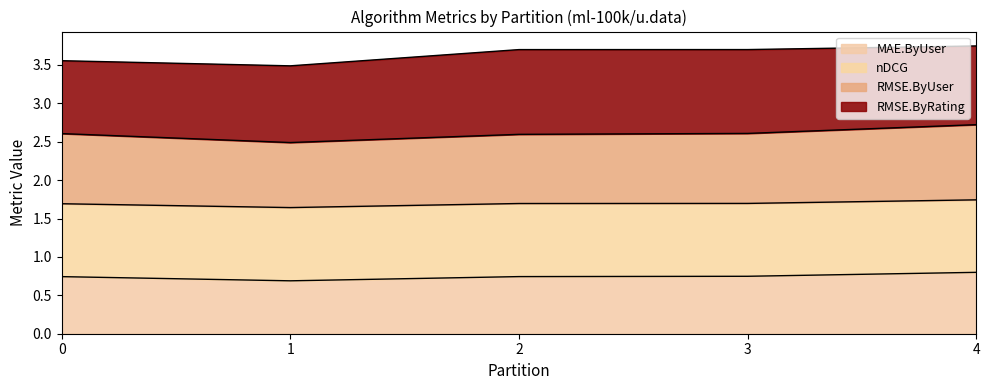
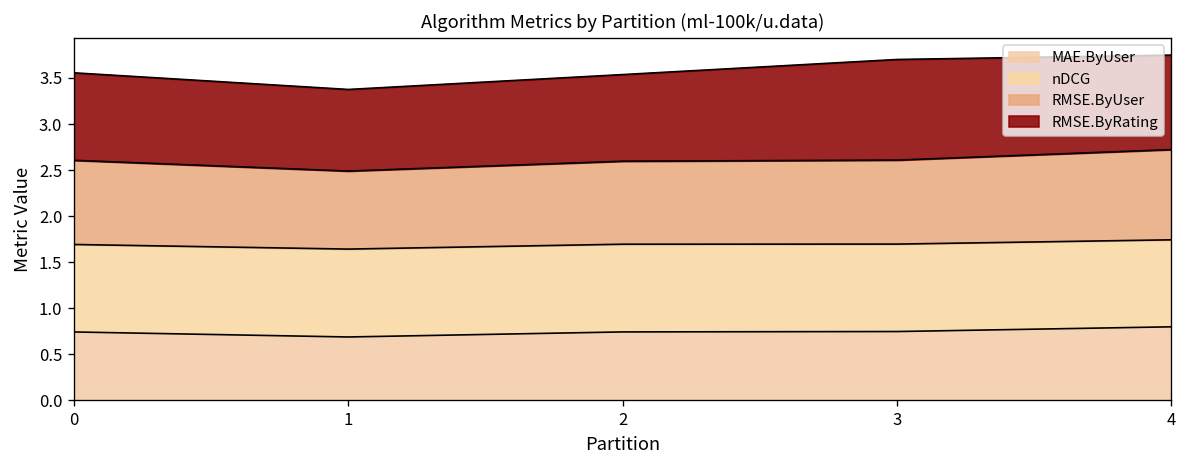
RMSE.ByRating, 1: 1.0 -> 0.9
RMSE.ByRating, 2: 1.1 -> 0.9
